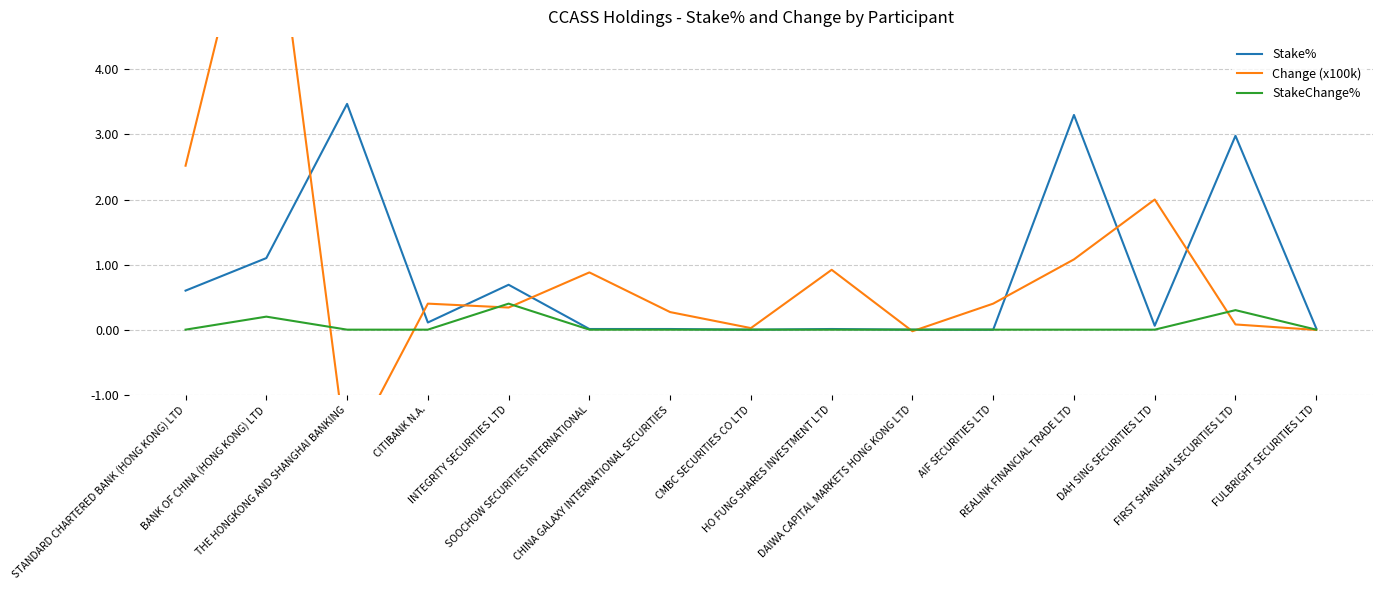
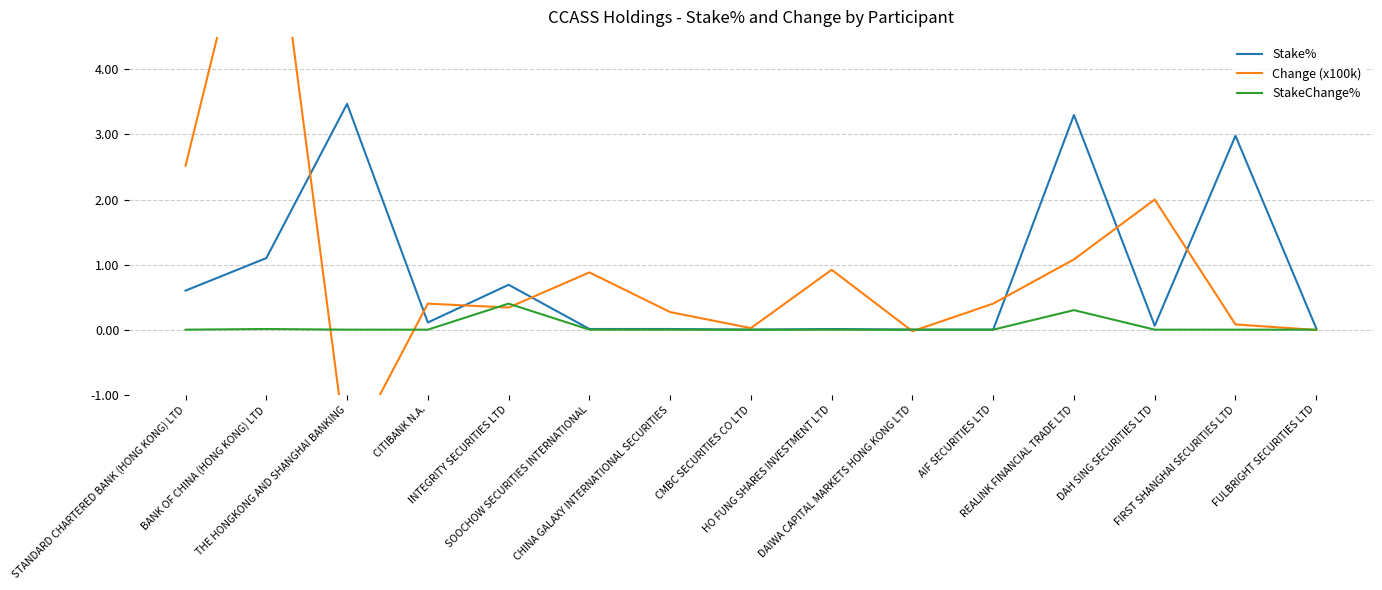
StakeChange%, BANK OF CHINA (HONG KONG) LTD: 0.2 -> 0.0
StakeChange%, REALINK FINANCIAL TRADE LTD: 0.0 -> 0.3
StakeChange%, FIRST SHANGHAI SECURITIES LTD: 0.3 -> 0.0
